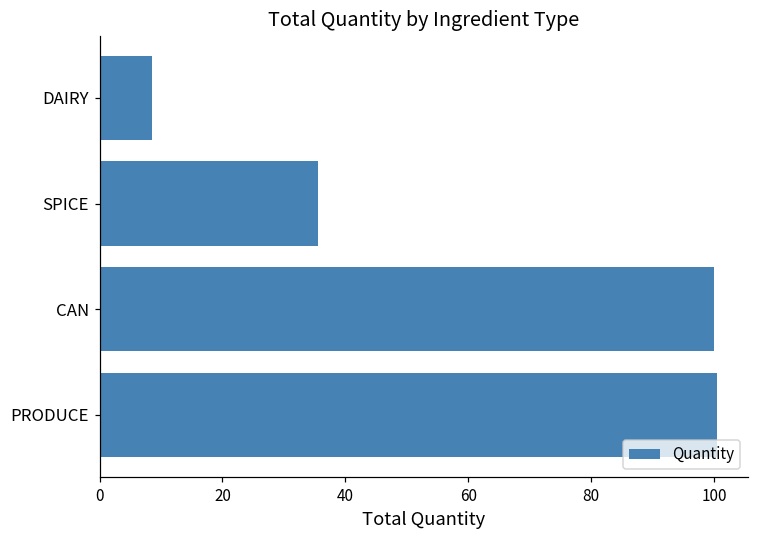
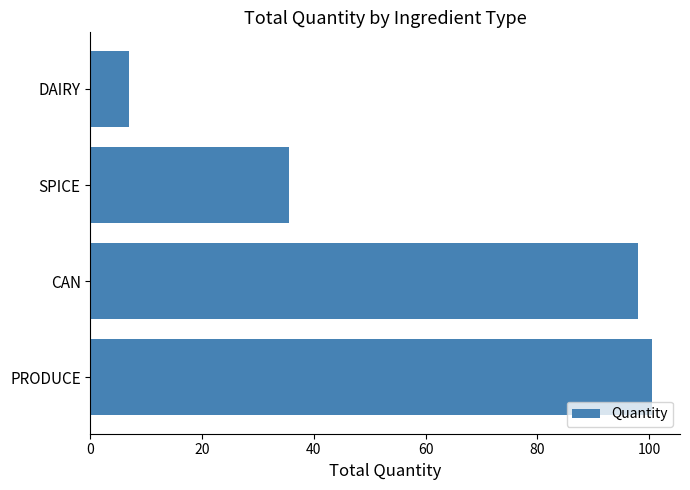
DAIRY: 9 -> 7
CAN: 100 -> 98
